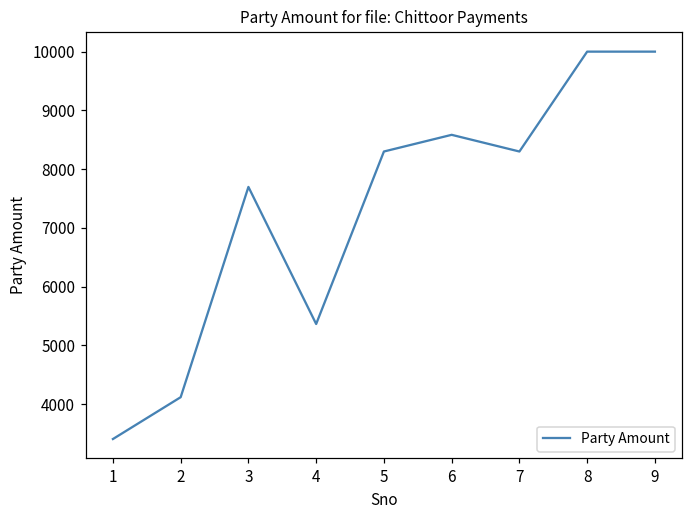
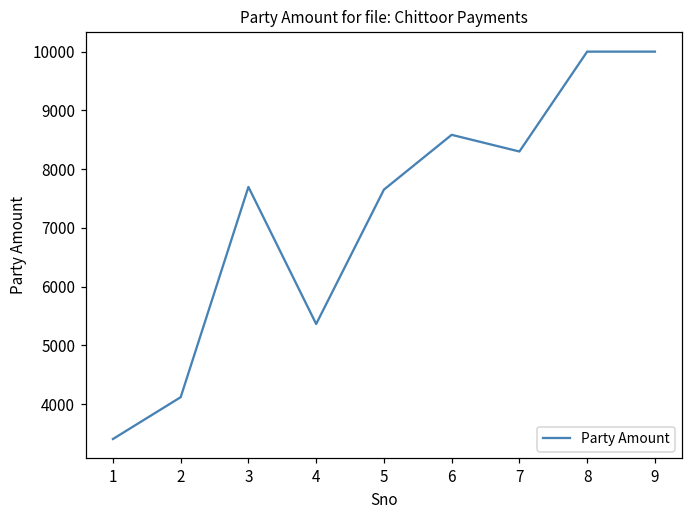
5: 8300 -> 7700
